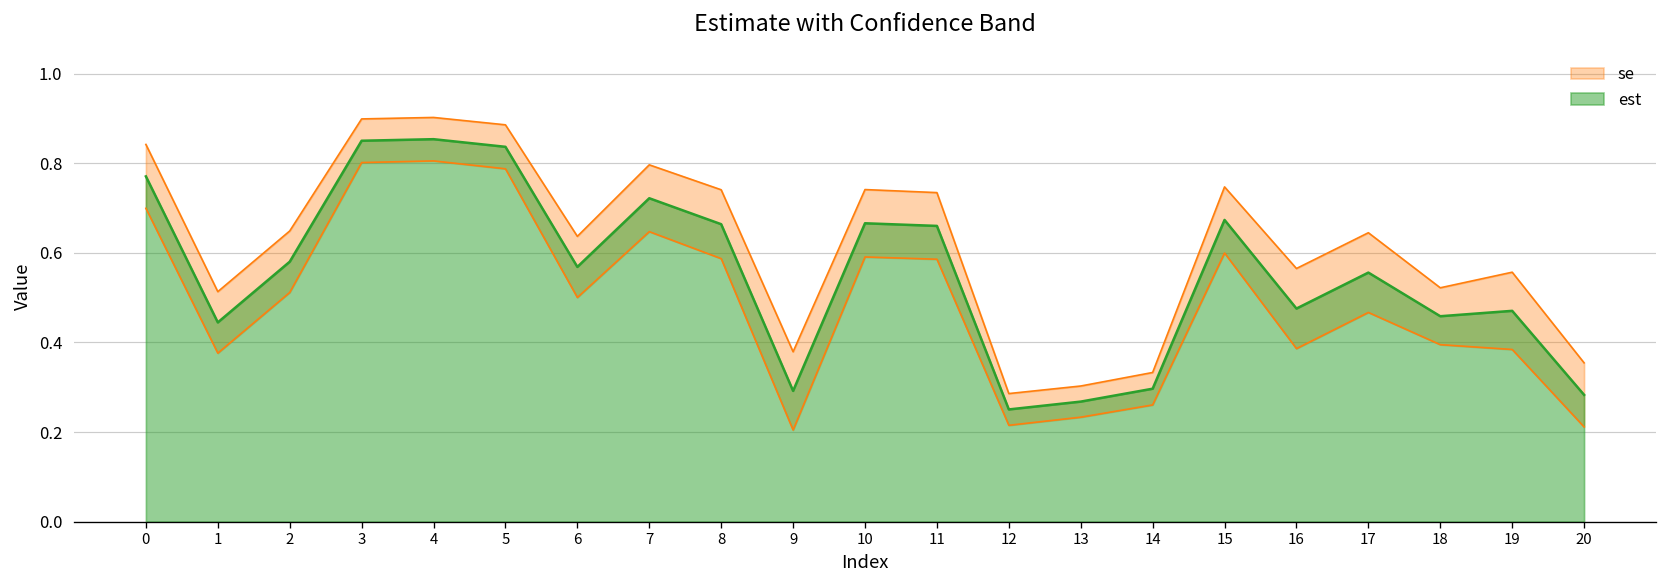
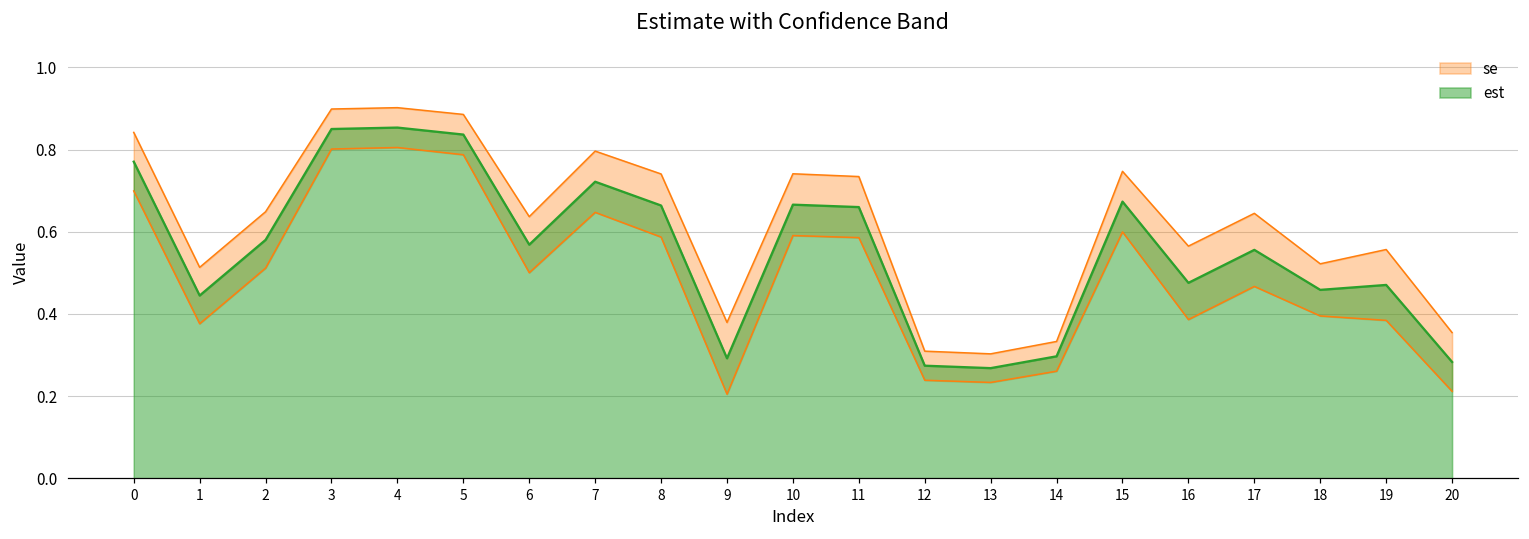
est, 12: 0.25 -> 0.27
